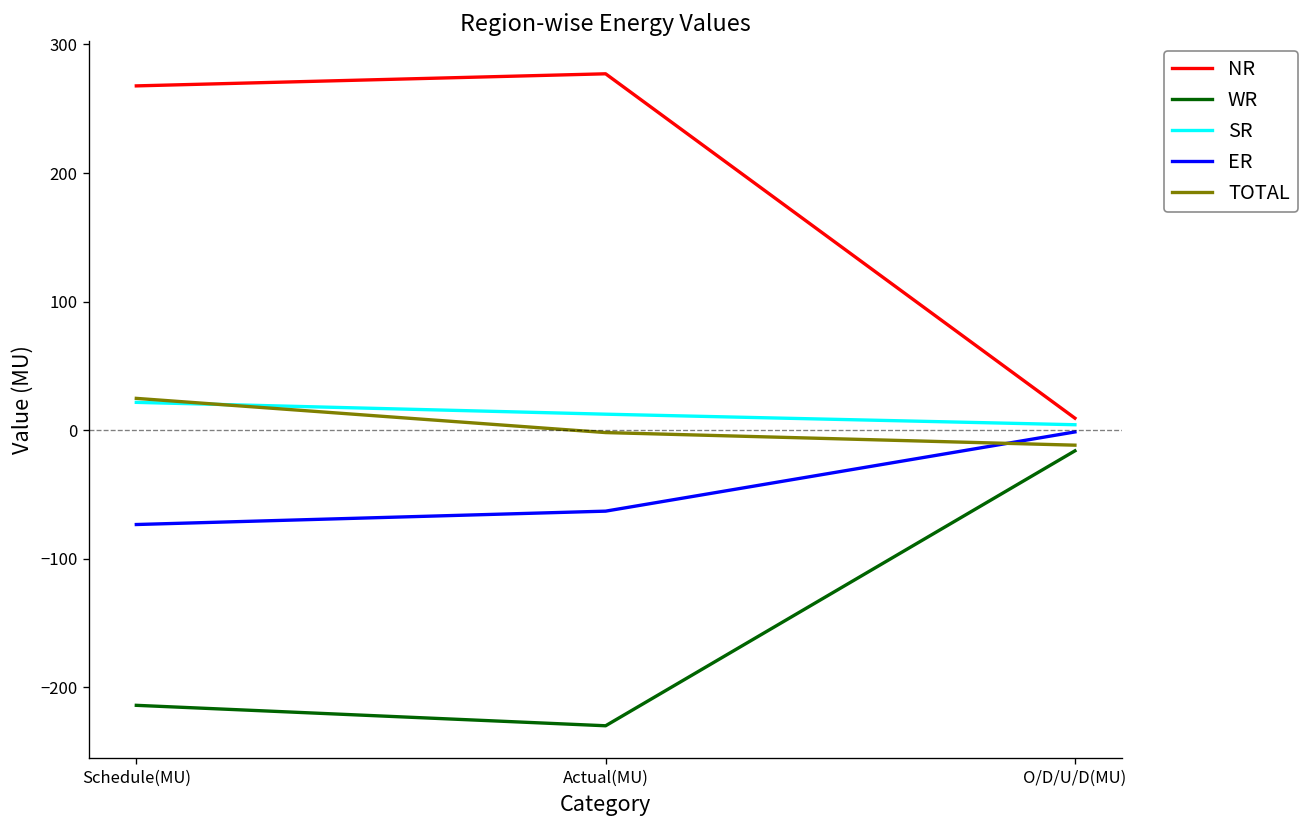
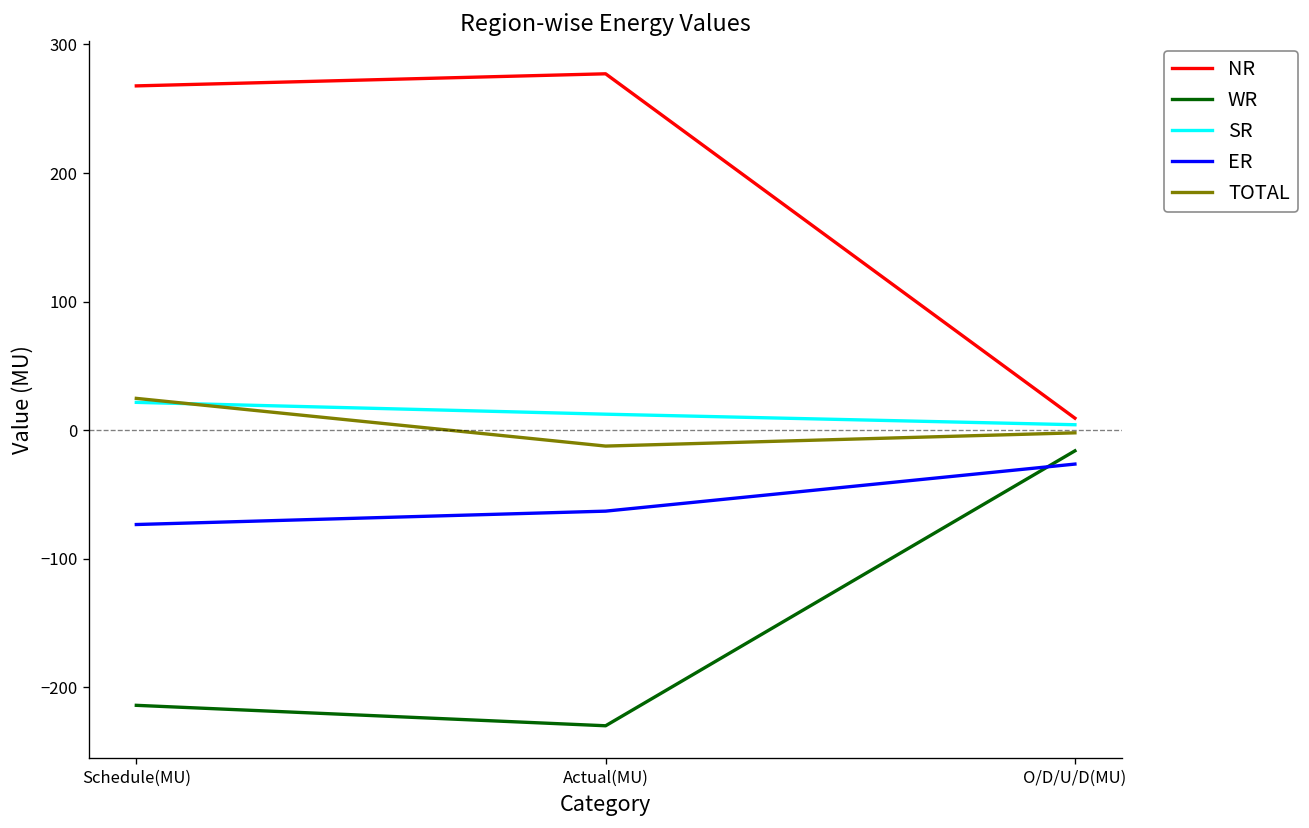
TOTAL, Actual(MU): -2 -> -12
ER, O/D/U/D(MU): -1 -> -26
TOTAL, O/D/U/D(MU): -12 -> -2
